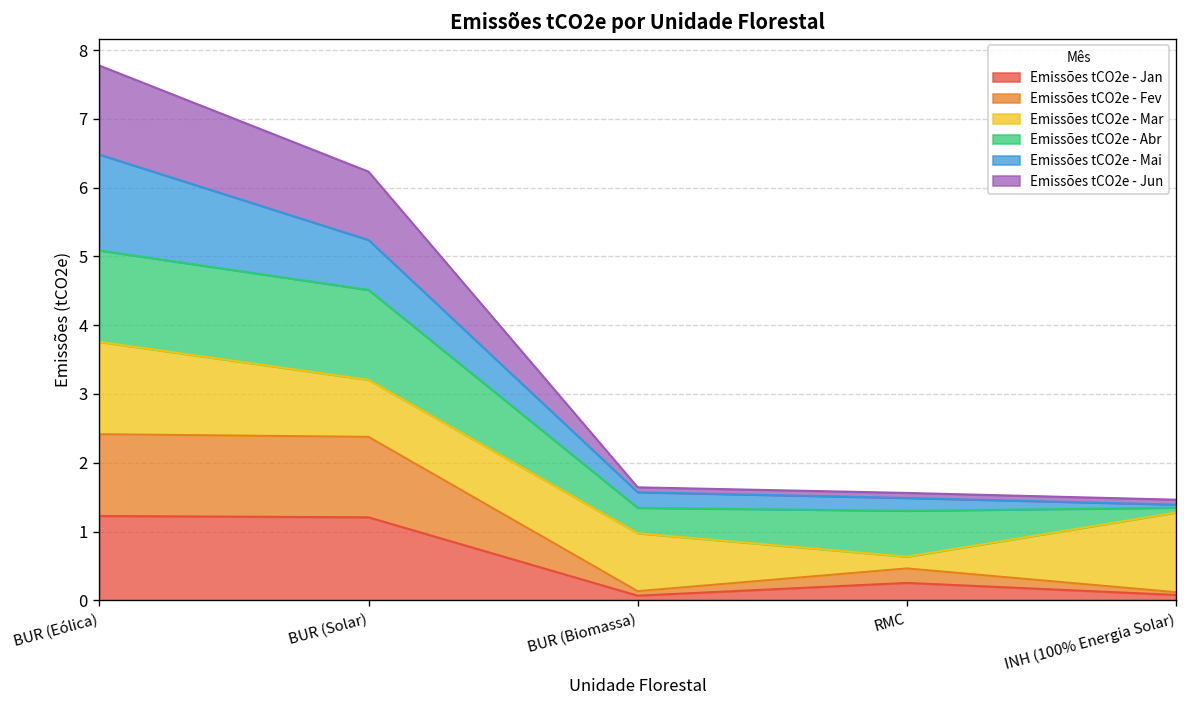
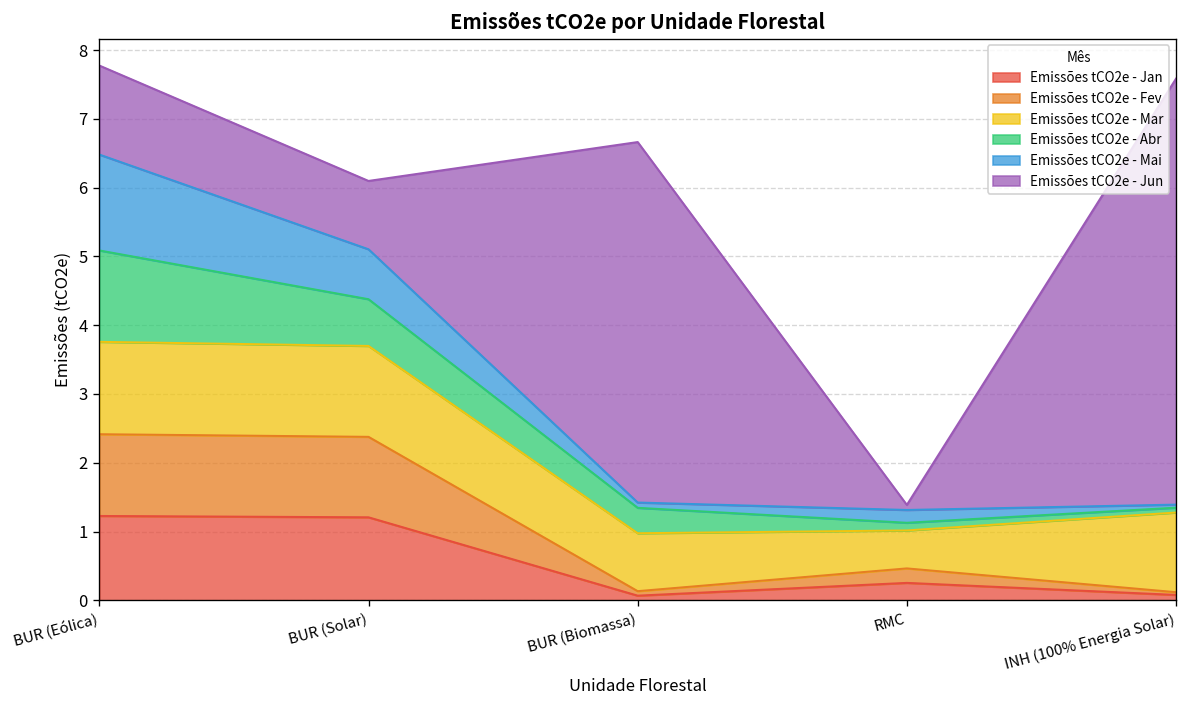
Emissões tCO2e - Mar, BUR (Solar): 0.8 -> 1.3
Emissões tCO2e - Abr, BUR (Solar): 1.3 -> 0.7
Emissões tCO2e - Mai, BUR (Biomassa): 0.2 -> 0.1
Emissões tCO2e - Jun, BUR (Biomassa): 0.1 -> 5.2
Emissões tCO2e - Mar, RMC: 0.2 -> 0.6
Emissões tCO2e - Abr, RMC: 0.7 -> 0.1
Emissões tCO2e - Jun, INH (100% Energia Solar): 0.1 -> 6.2
